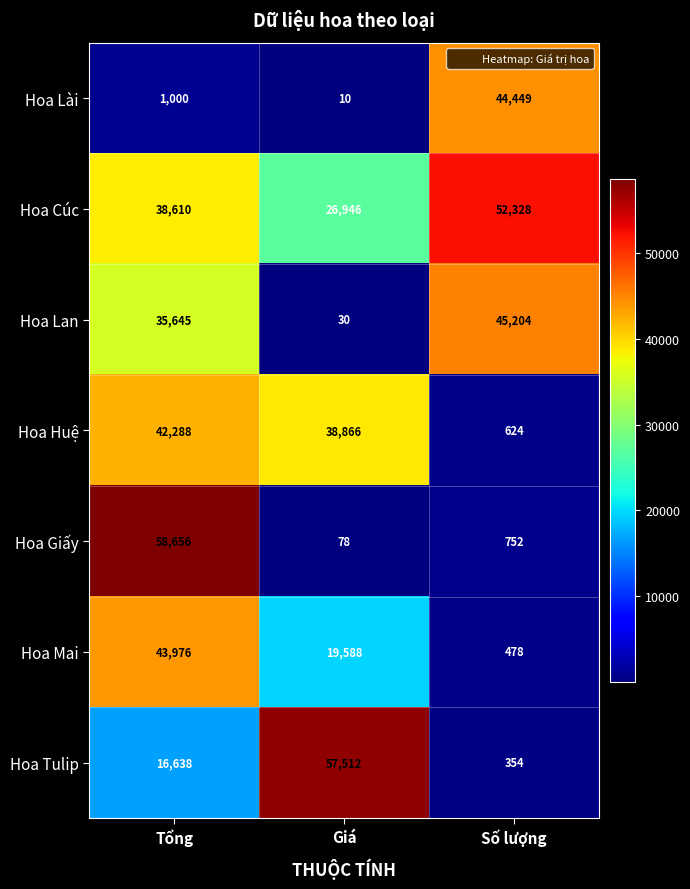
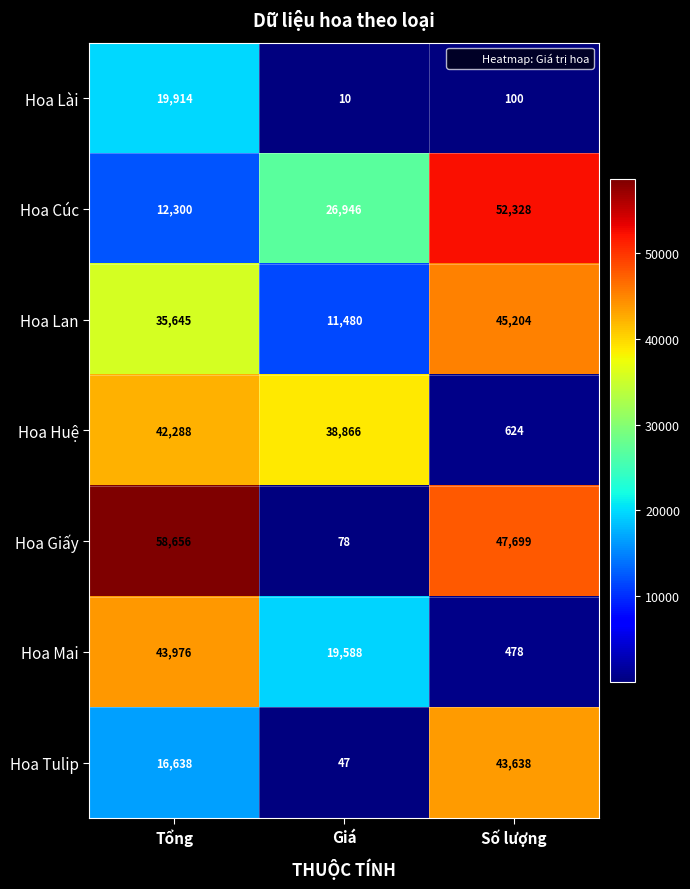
Hoa Lài, Tổng: 1,000 -> 19,914
Hoa Lài, Số lượng: 44,449 -> 100
Hoa Cúc, Tổng: 38,610 -> 12,300
Hoa Lan, Giá: 30 -> 11,480
Hoa Giấy, Số lượng: 752 -> 47,699
Hoa Tulip, Giá: 57,512 -> 47
Hoa Tulip, Số lượng: 354 -> 43,638
